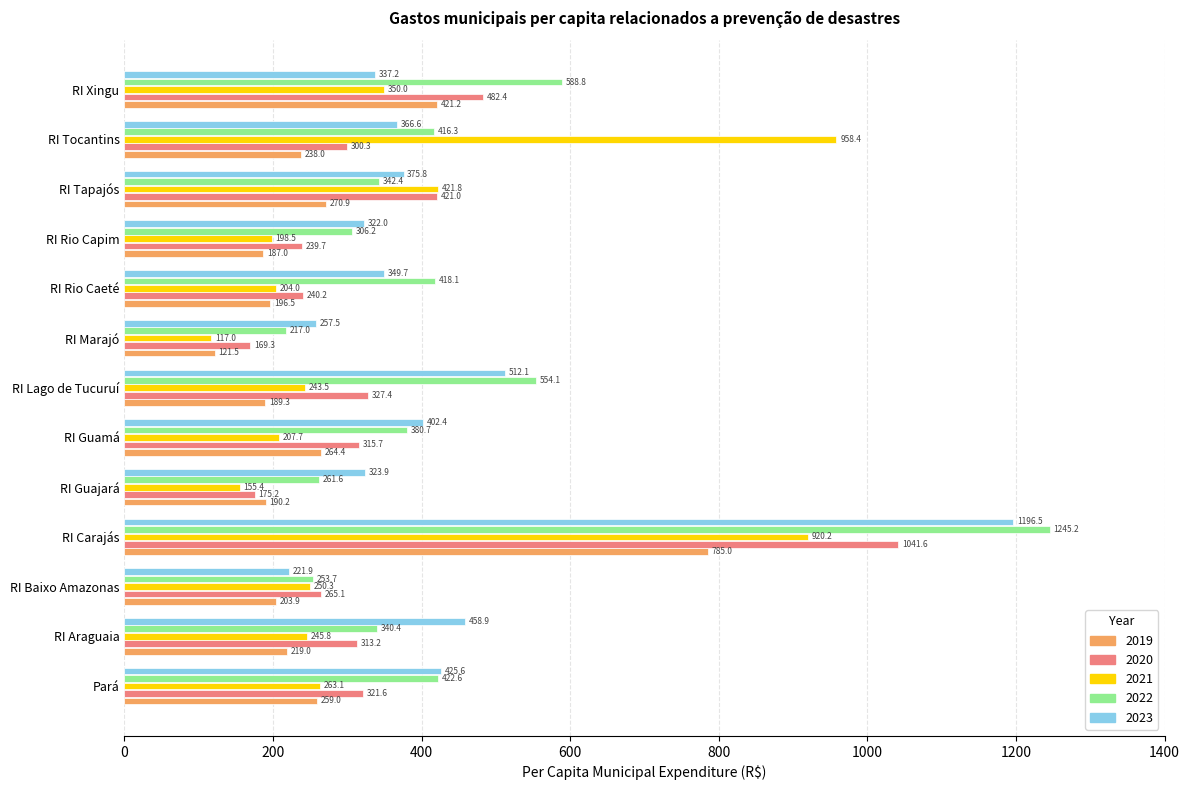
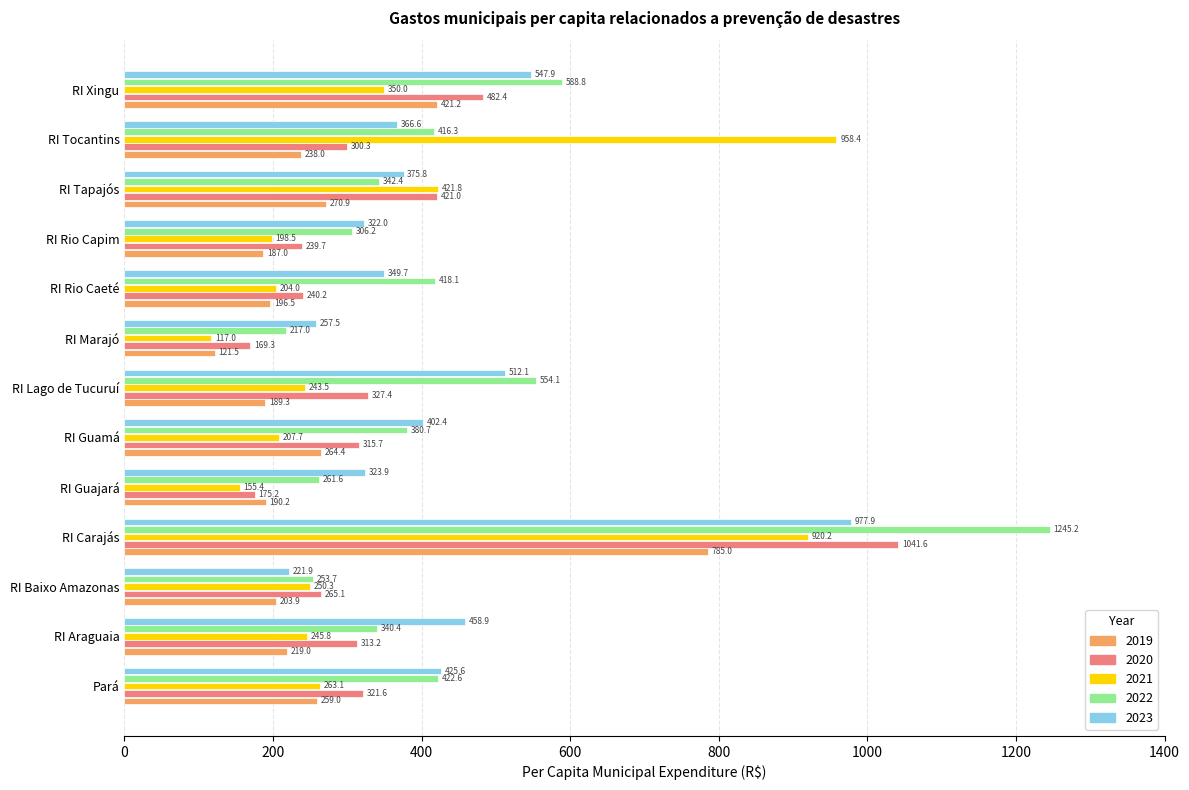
2023, RI Xingu: 337.2 -> 547.9
2023, RI Carajás: 1196.5 -> 977.9
